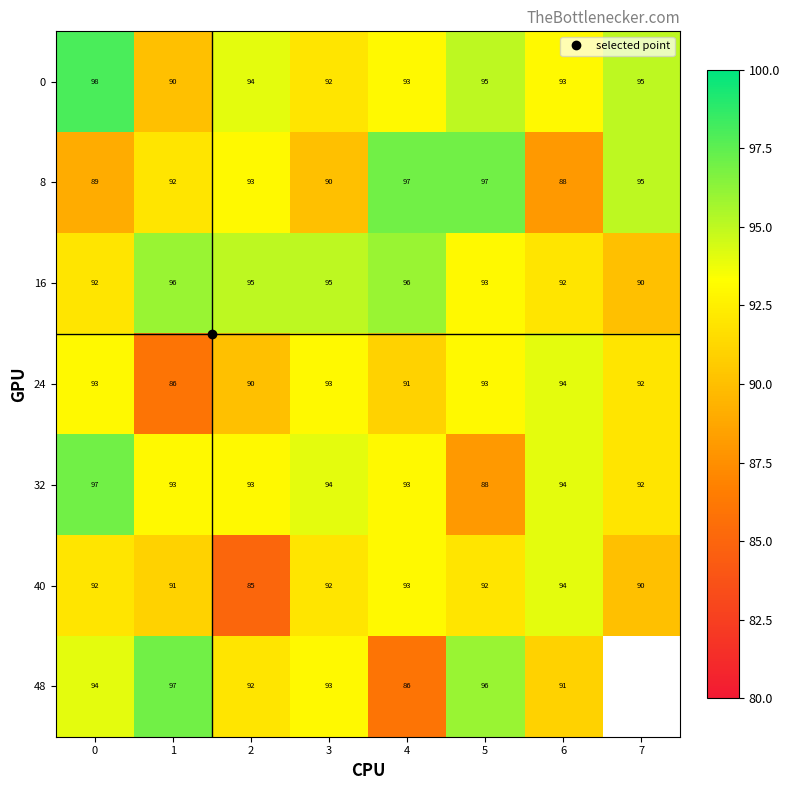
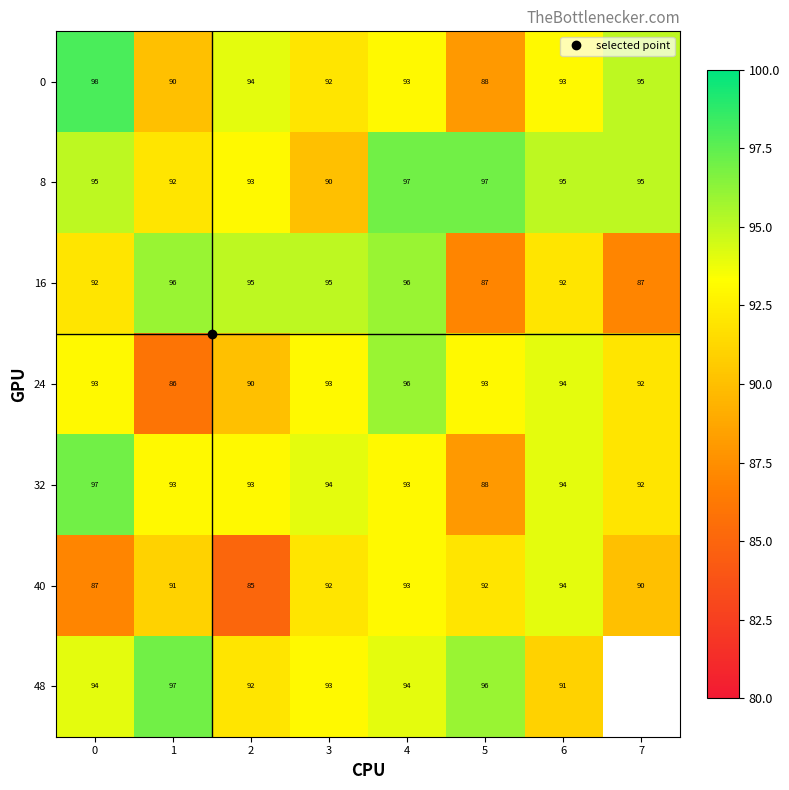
0, 5: 95 -> 88
8, 0: 89 -> 95
8, 6: 88 -> 95
16, 5: 93 -> 87
16, 7: 90 -> 87
24, 4: 91 -> 96
40, 0: 92 -> 87
48, 4: 86 -> 94
